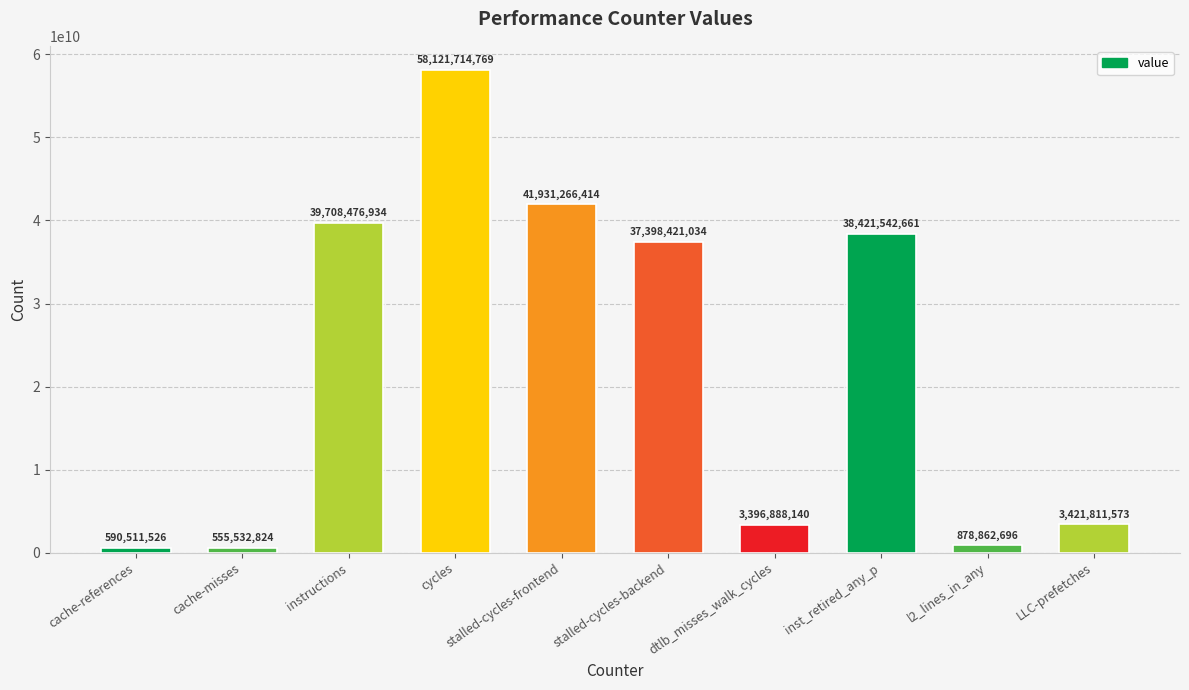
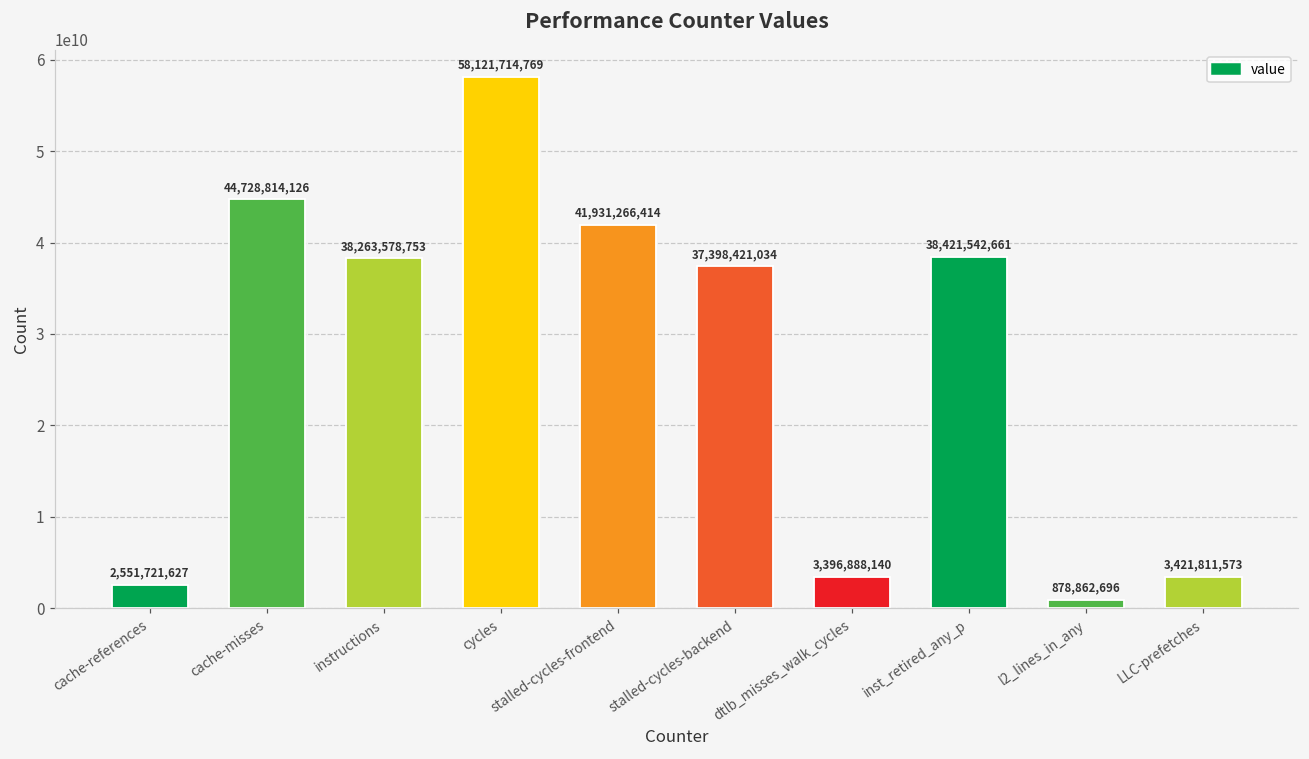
cache-references: 590,511,526 -> 2,551,721,627
cache-misses: 555,532,824 -> 44,728,814,126
instructions: 39,708,476,934 -> 38,263,578,753
